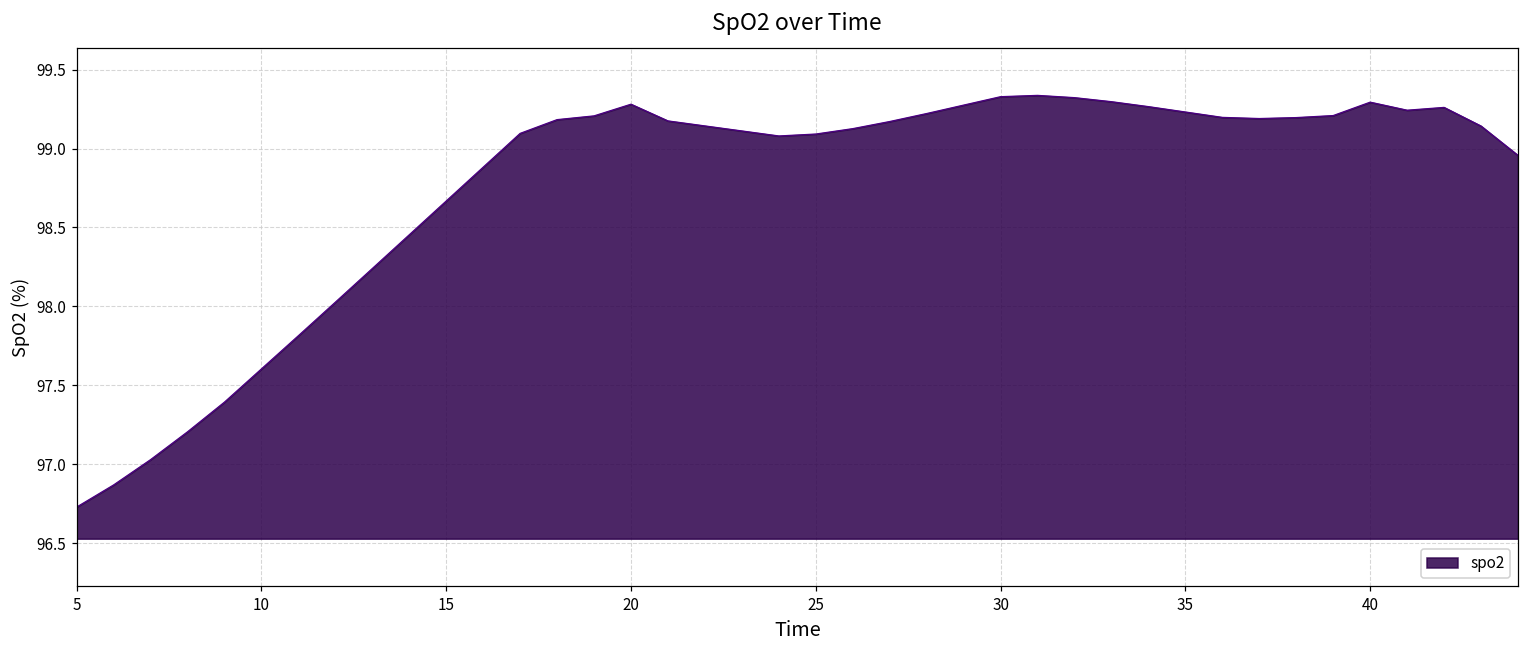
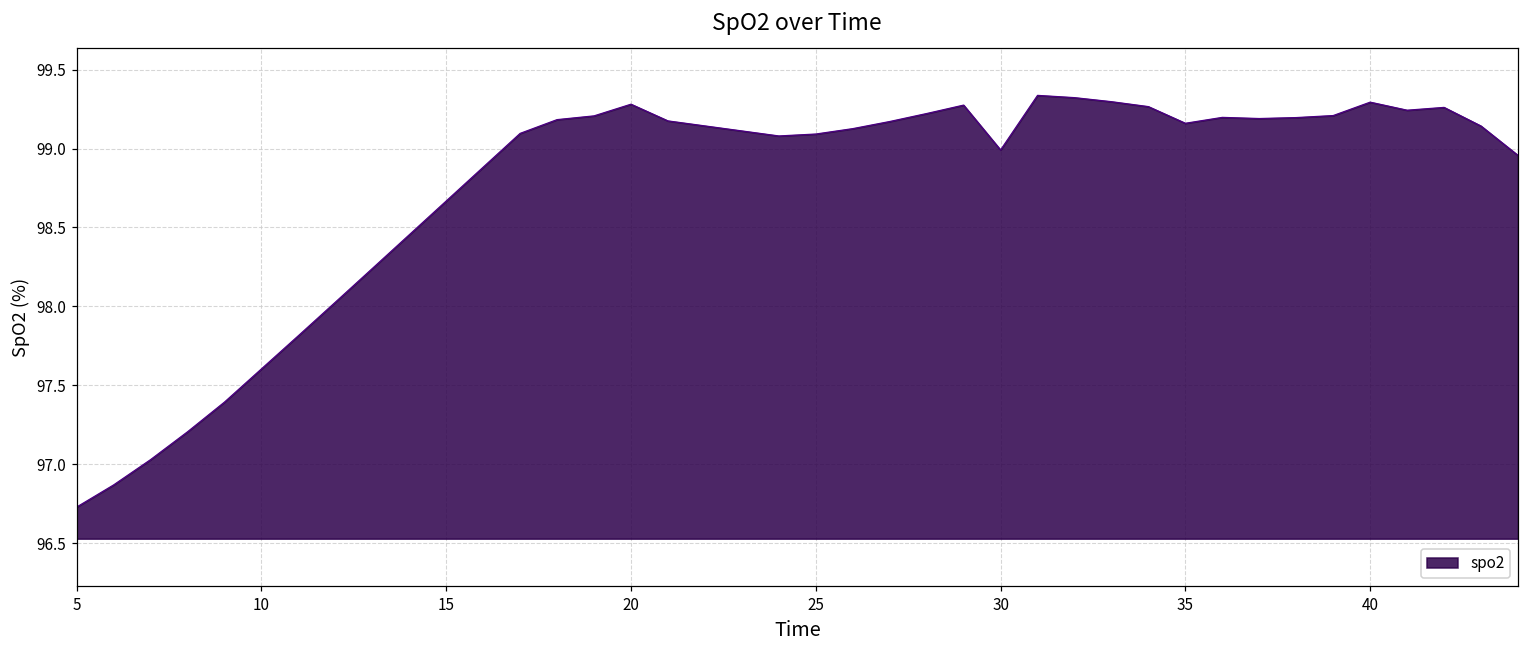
30: 99.33 -> 98.99
35: 99.23 -> 99.16
